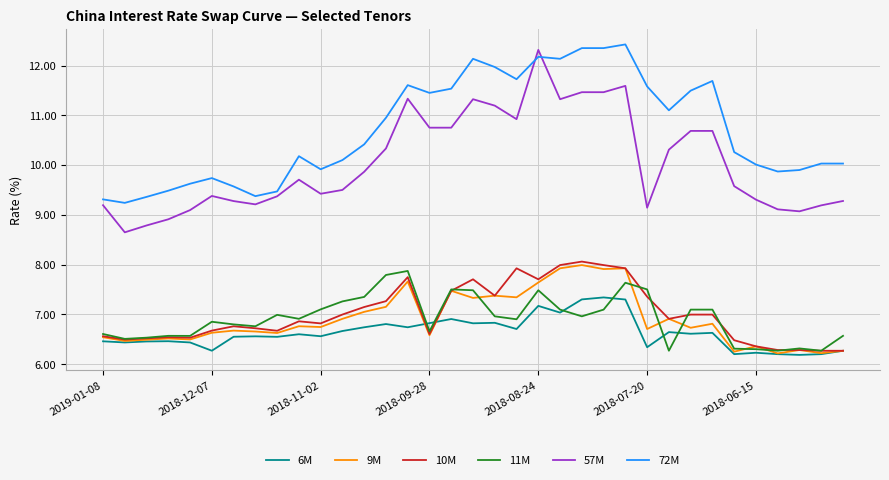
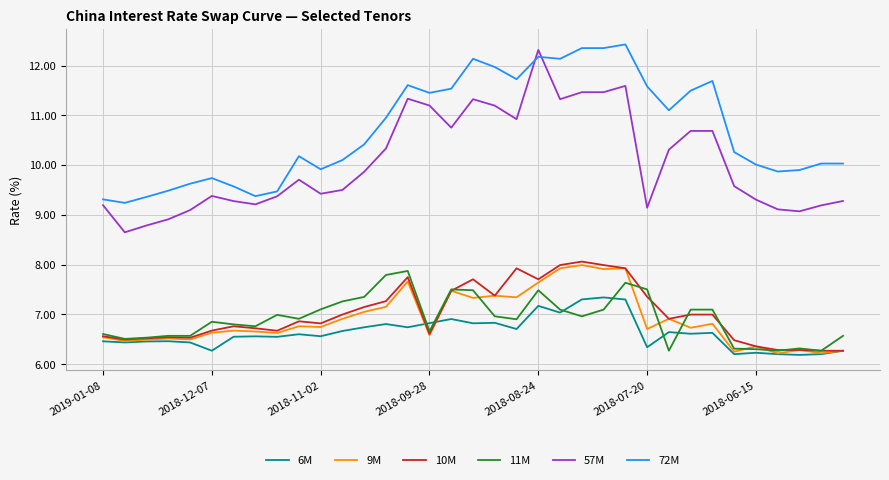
57M, 2018-09-28: 10.8 -> 11.2
